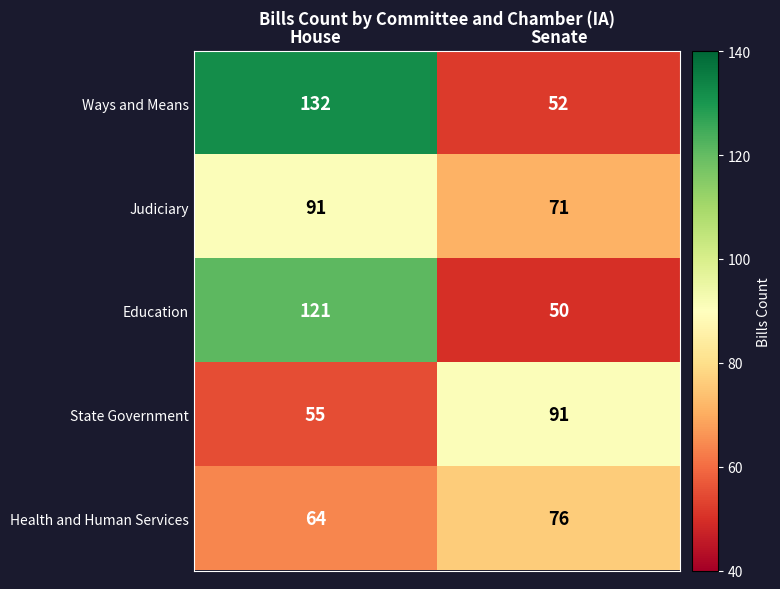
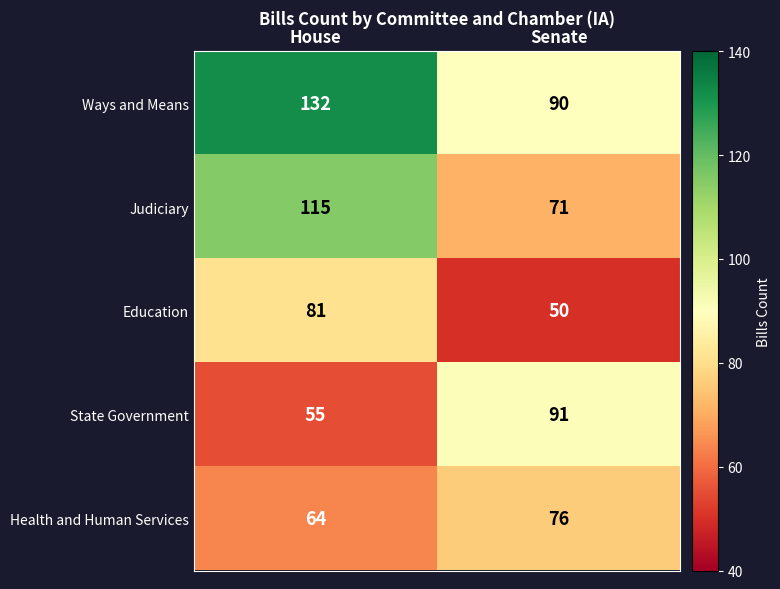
Ways and Means, Senate: 52 -> 90
Judiciary, House: 91 -> 115
Education, House: 121 -> 81
